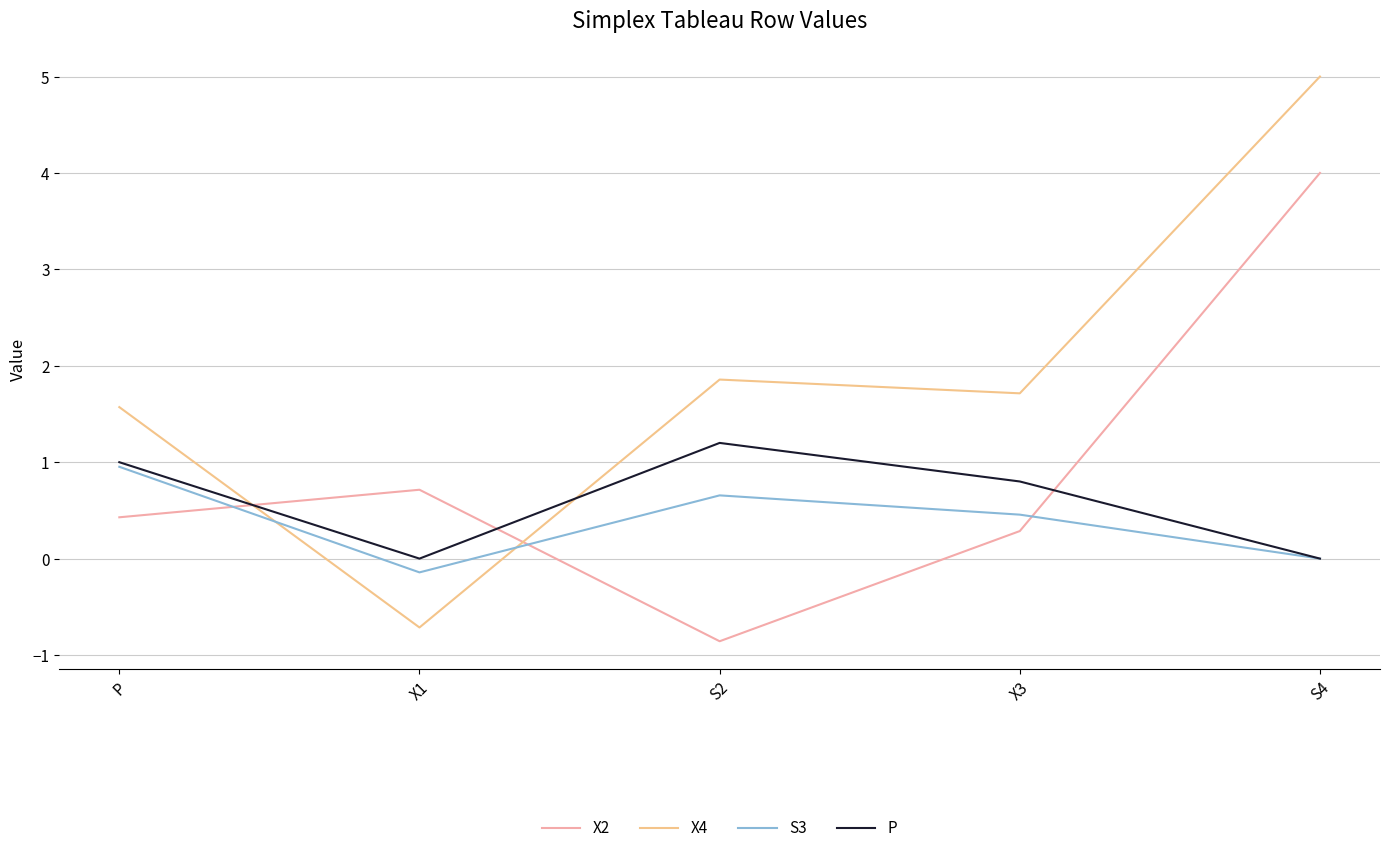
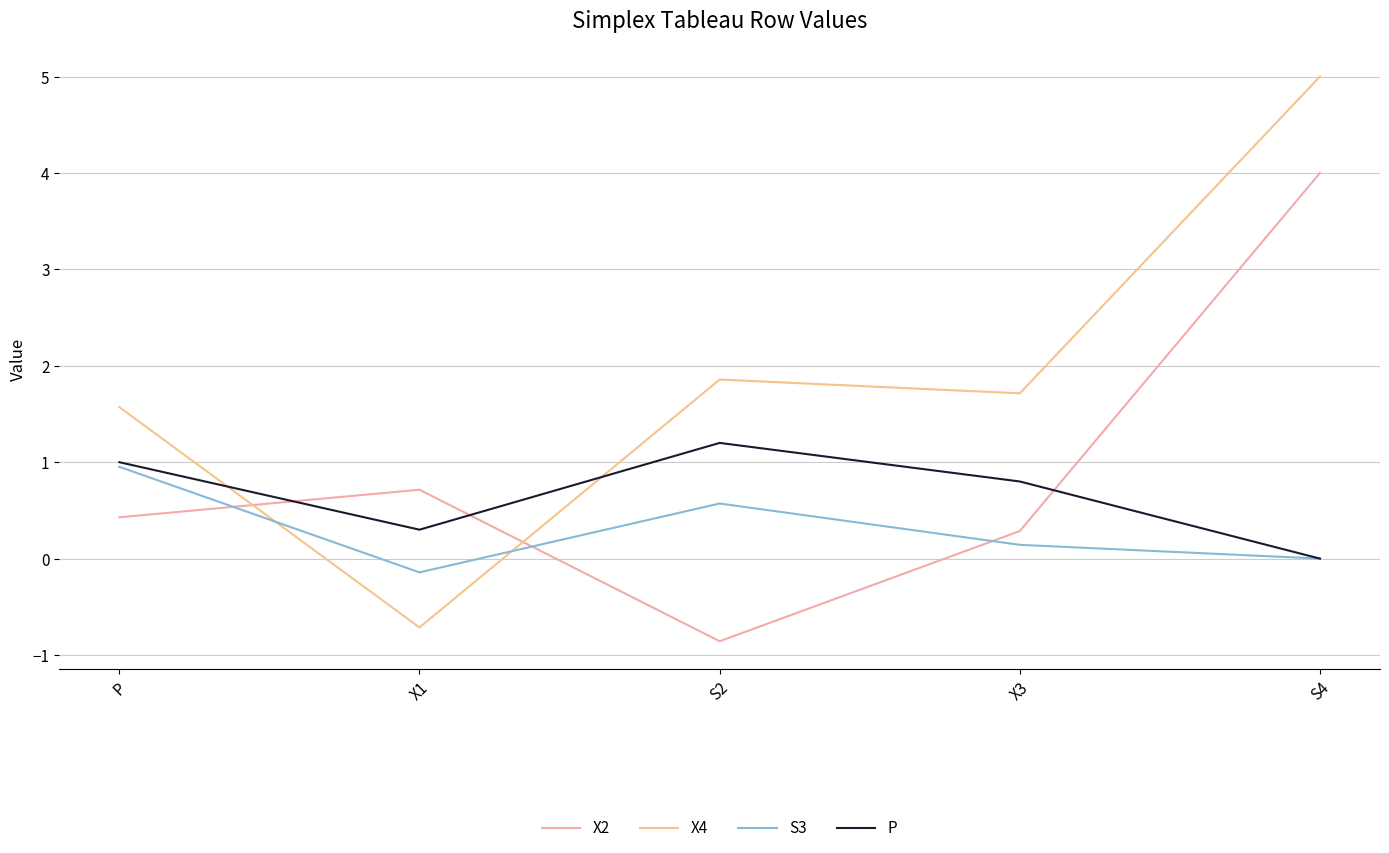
P, X1: 0.0 -> 0.3
S3, S2: 0.7 -> 0.6
S3, X3: 0.5 -> 0.1
